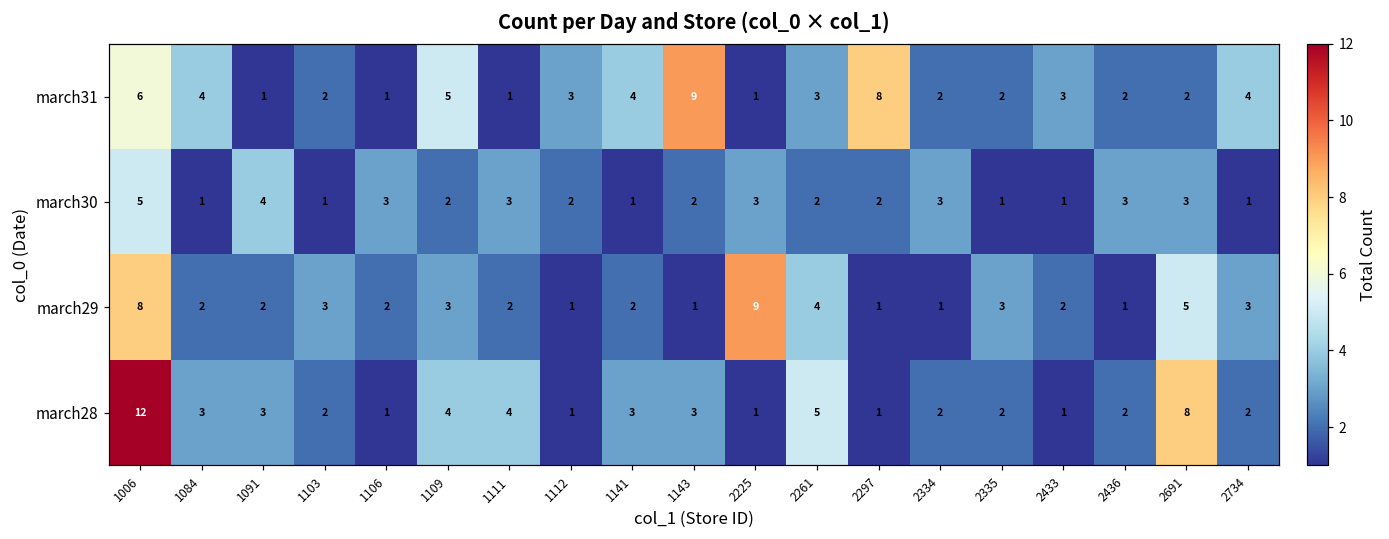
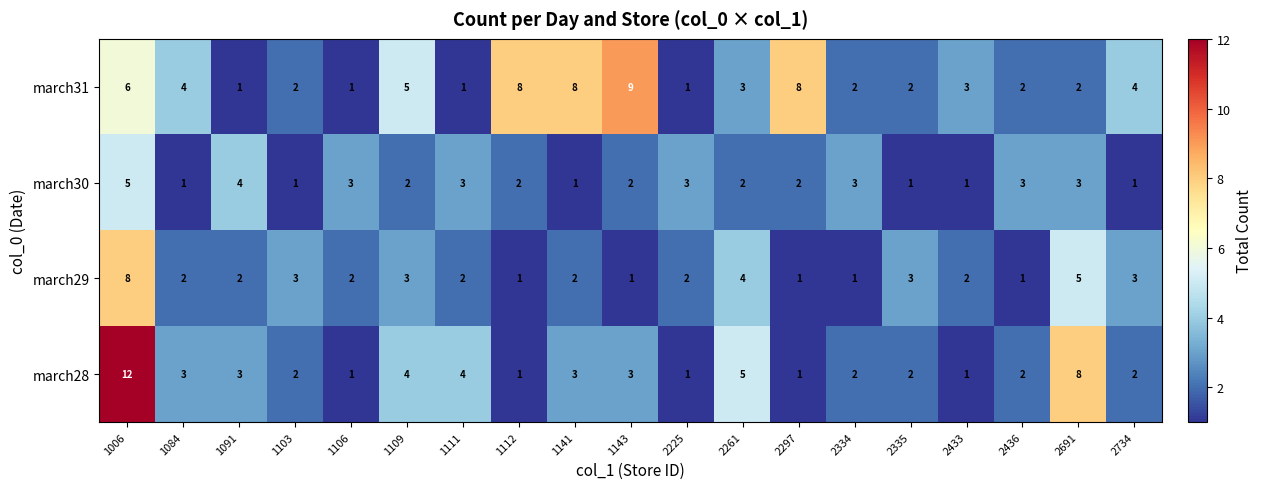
march31, 1112: 3 -> 8
march31, 1141: 4 -> 8
march29, 2225: 9 -> 2
